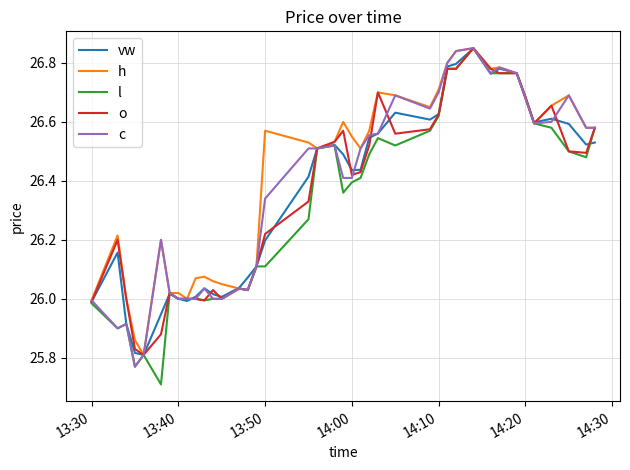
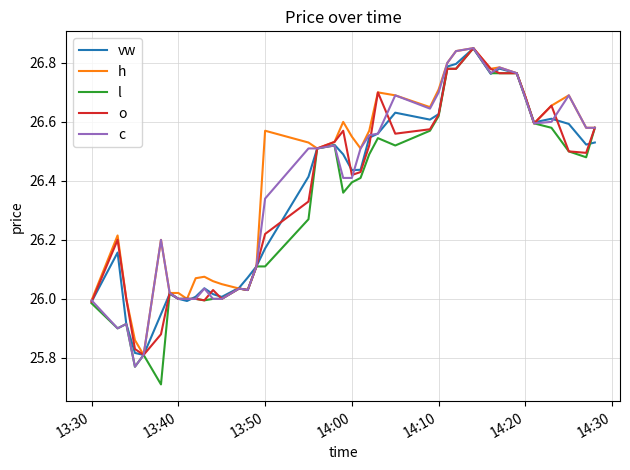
vw, 13:50: 26.20 -> 26.17
